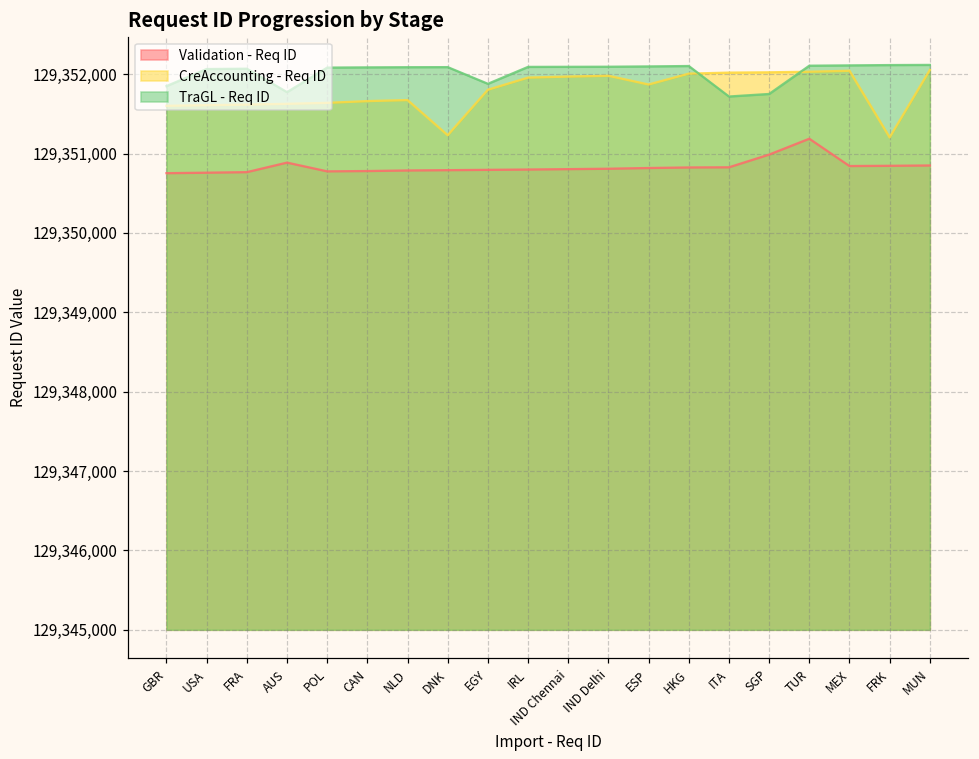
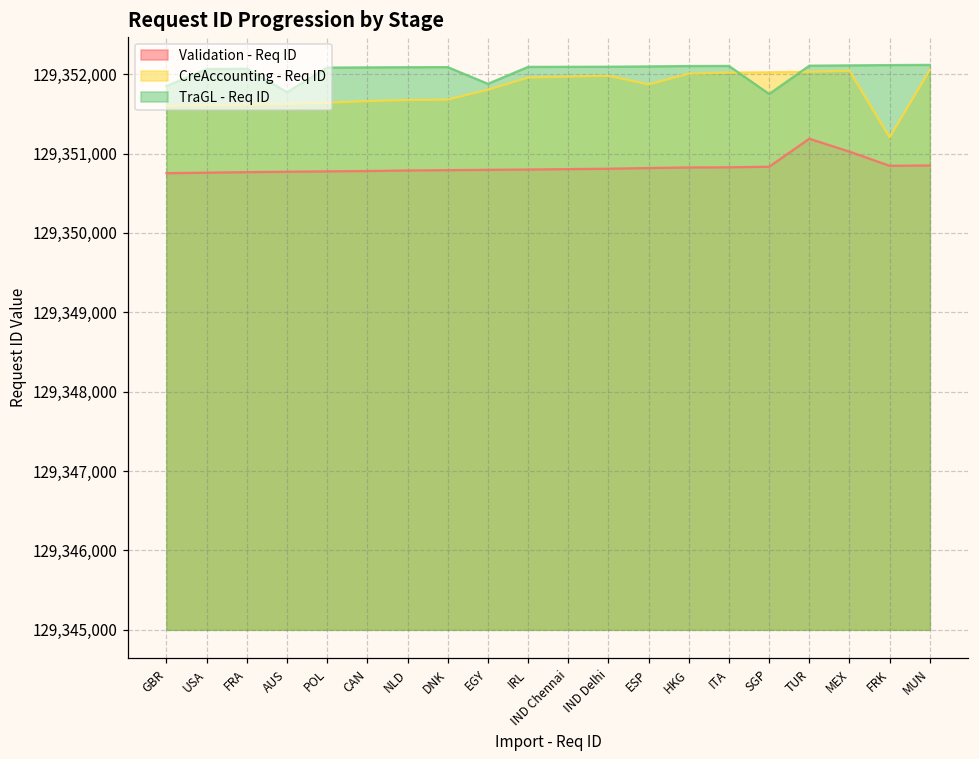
Validation - Req ID, AUS: 129,350,900 -> 129,350,800
CreAccounting - Req ID, DNK: 129,351,200 -> 129,351,700
TraGL - Req ID, ITA: 129,351,700 -> 129,352,100
Validation - Req ID, SGP: 129,351,000 -> 129,350,800
Validation - Req ID, MEX: 129,350,800 -> 129,351,000
